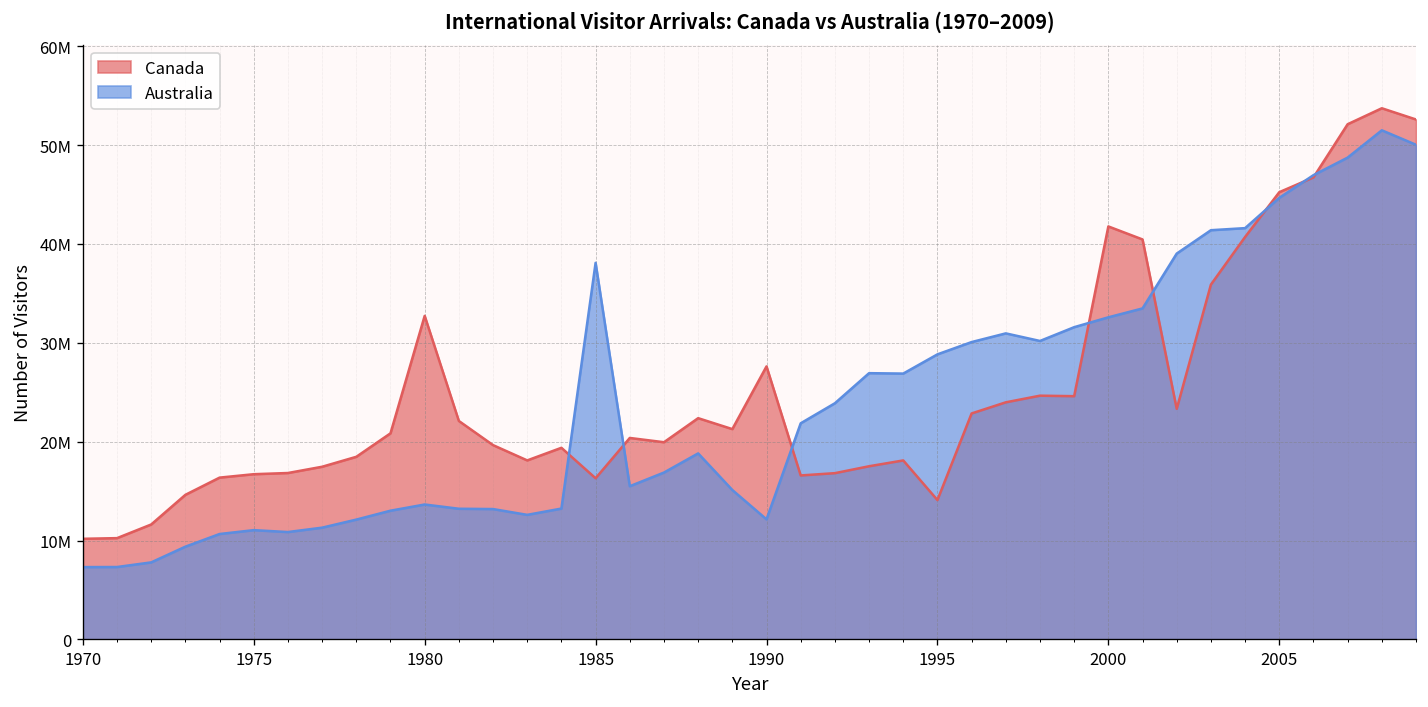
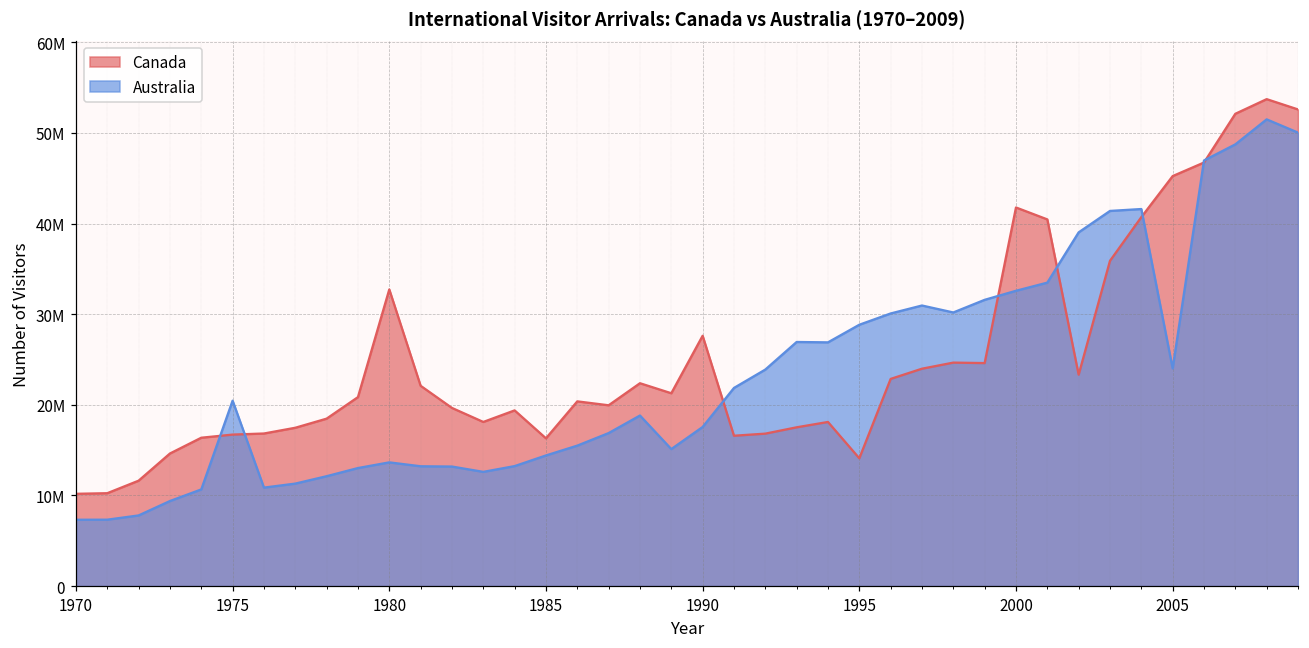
Australia, 1975: 11000000 -> 20000000
Australia, 1985: 38000000 -> 14000000
Australia, 1990: 12000000 -> 18000000
Australia, 2005: 45000000 -> 24000000
